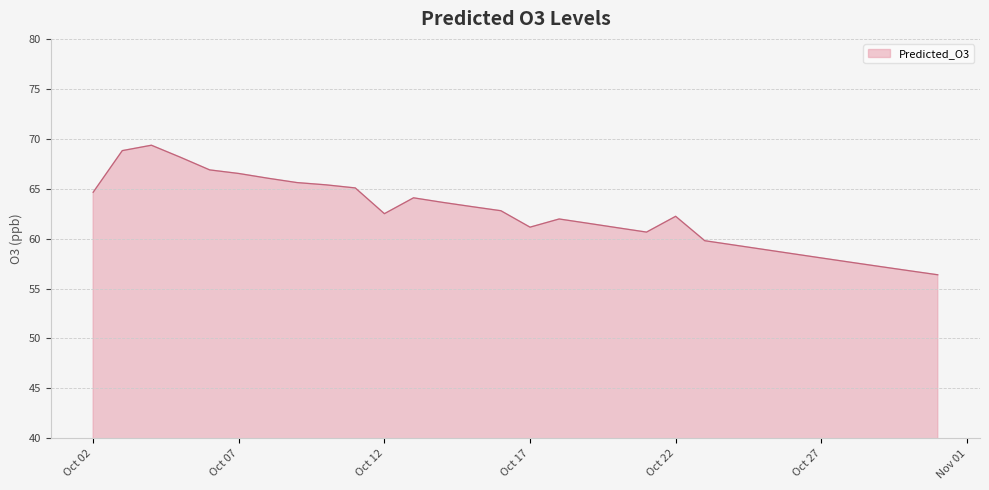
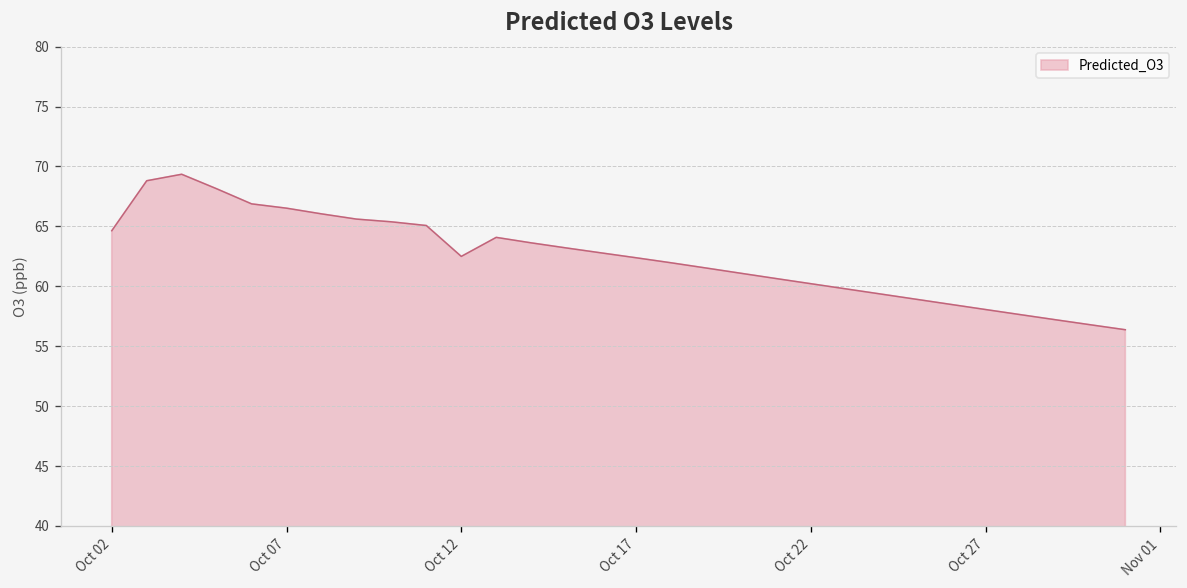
Oct 17: 61 -> 62
Oct 22: 62 -> 60
